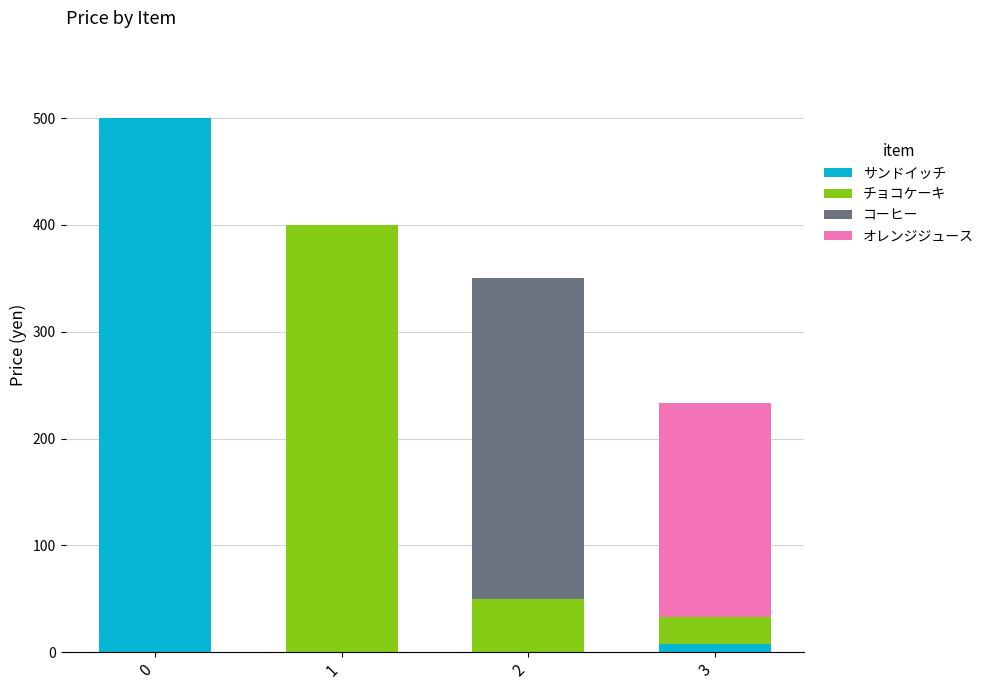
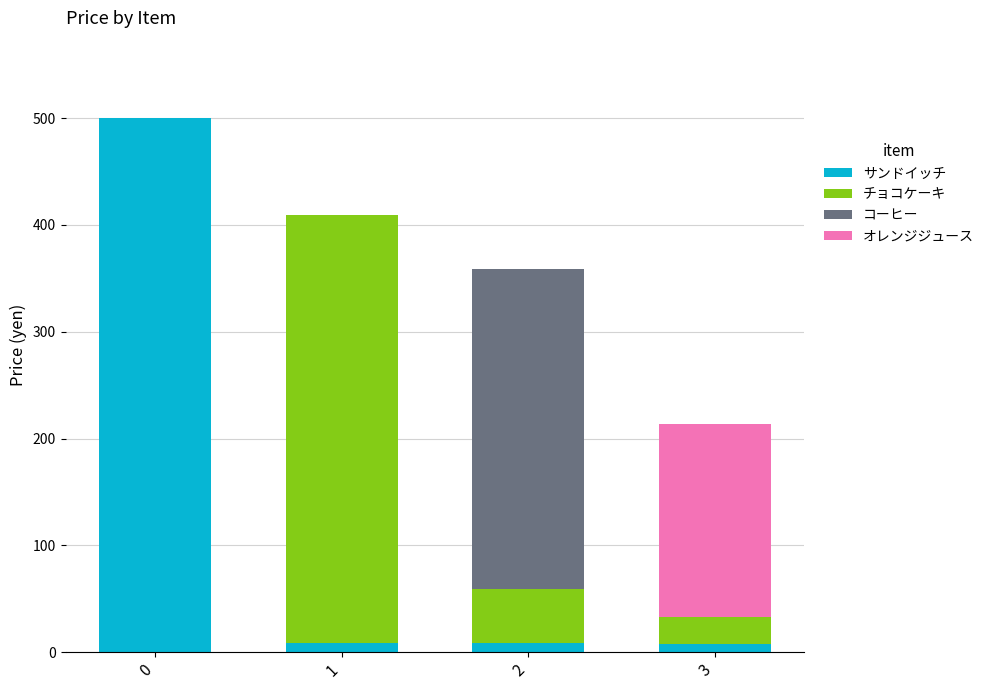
サンドイッチ, 1: 0 -> 9
サンドイッチ, 2: 0 -> 9
オレンジジュース, 3: 200 -> 181
